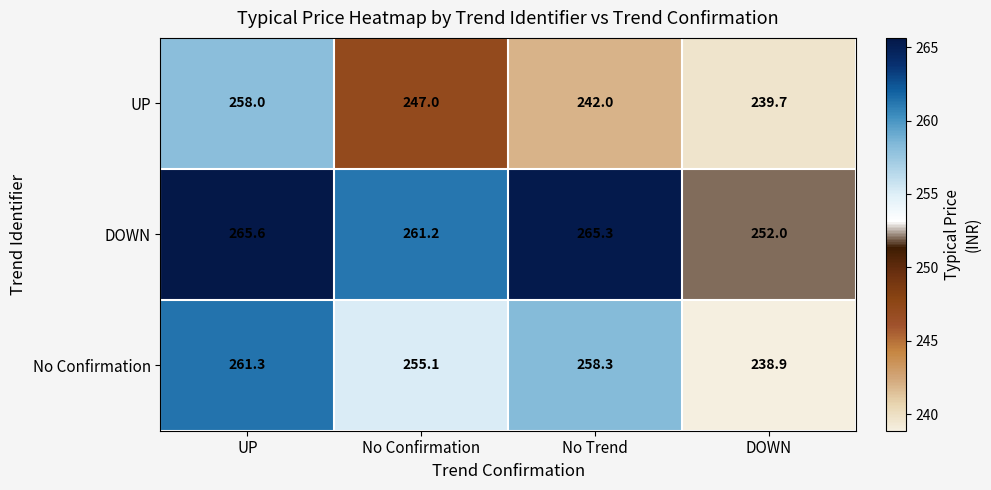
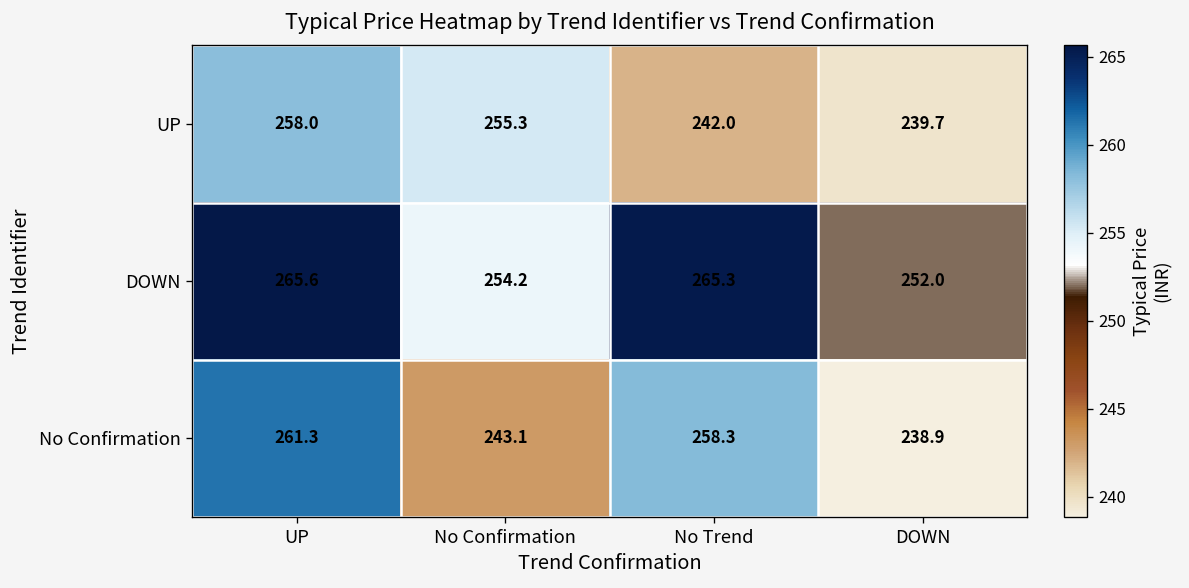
UP, No Confirmation: 247.0 -> 255.3
DOWN, No Confirmation: 261.2 -> 254.2
No Confirmation, No Confirmation: 255.1 -> 243.1
